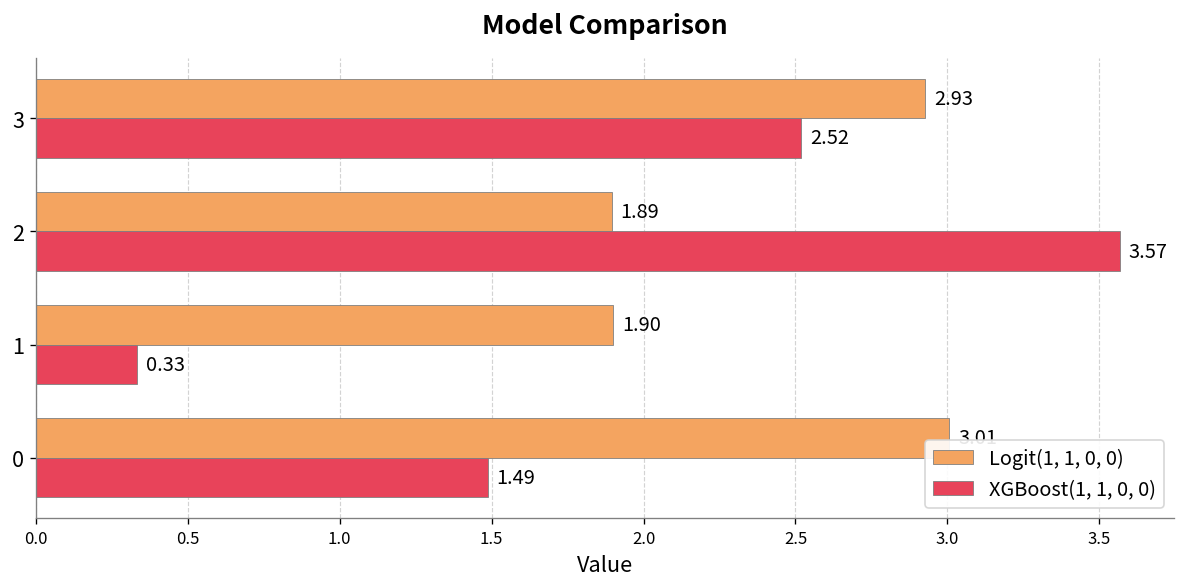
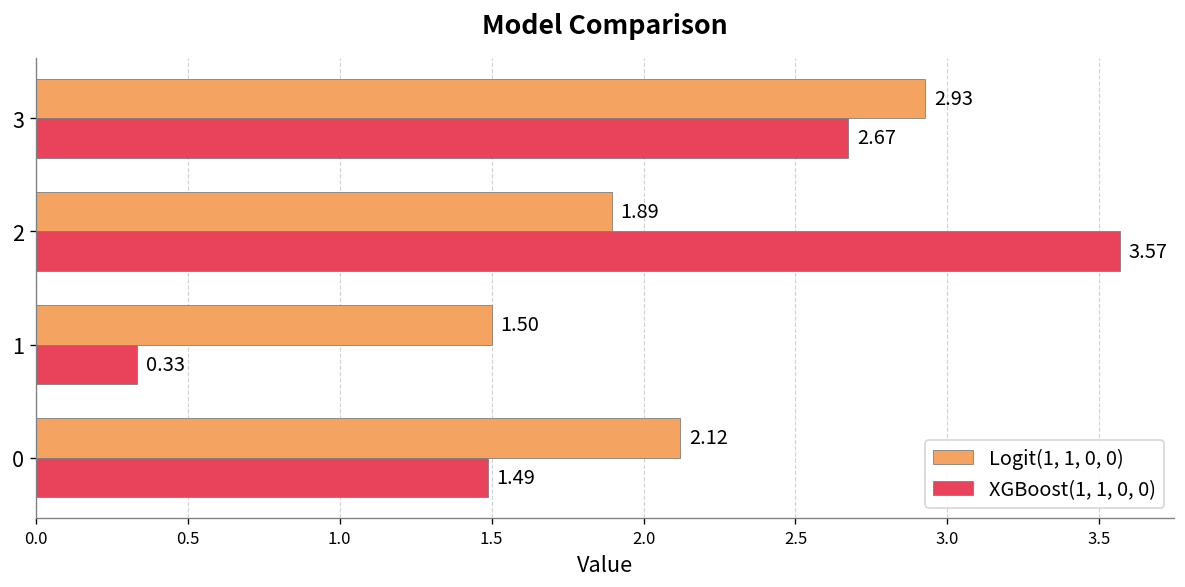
XGBoost(1, 1, 0, 0), 3: 2.52 -> 2.67
Logit(1, 1, 0, 0), 1: 1.90 -> 1.50
Logit(1, 1, 0, 0), 0: 3.01 -> 2.12
